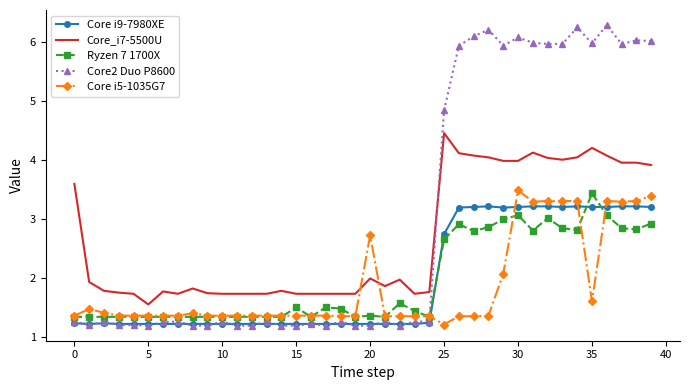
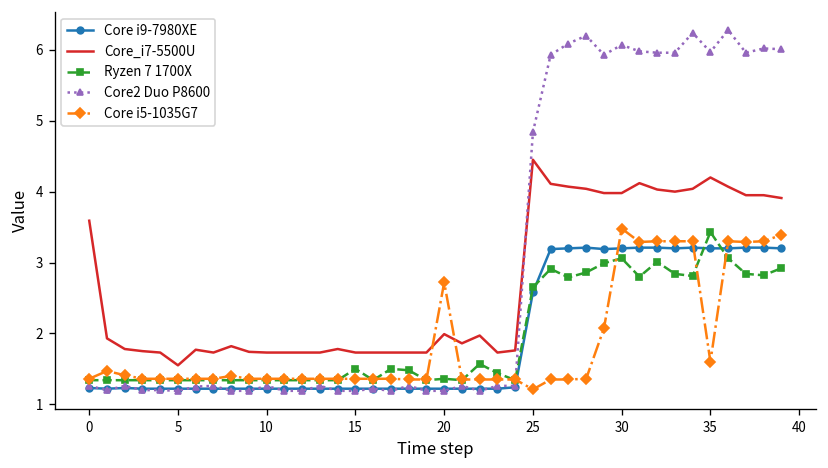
Core i9-7980XE, 25: 2.7 -> 2.6
